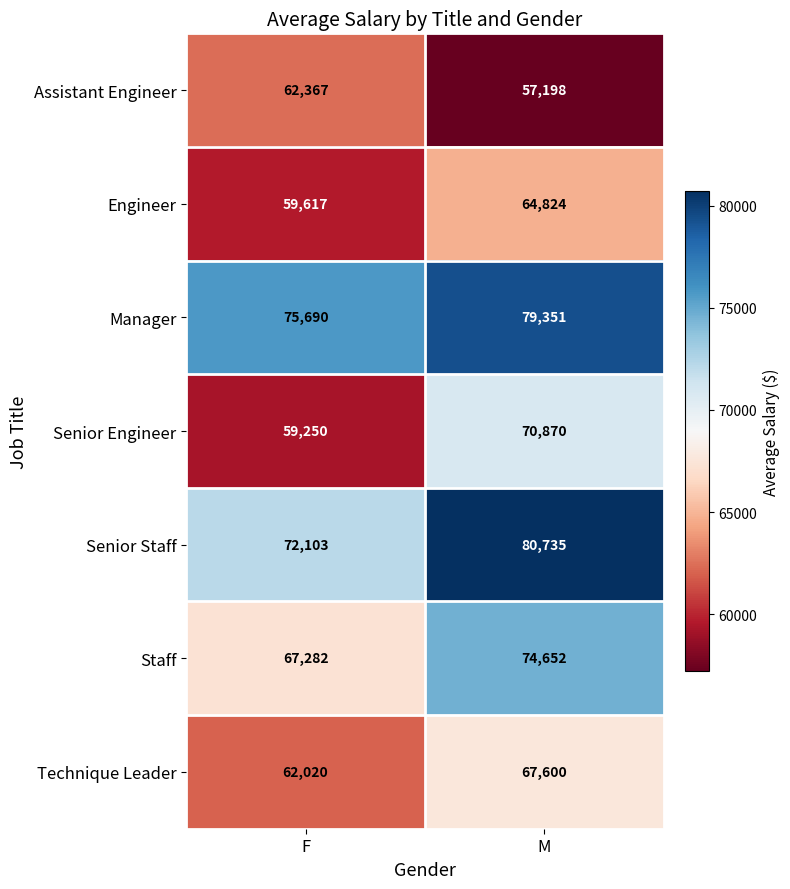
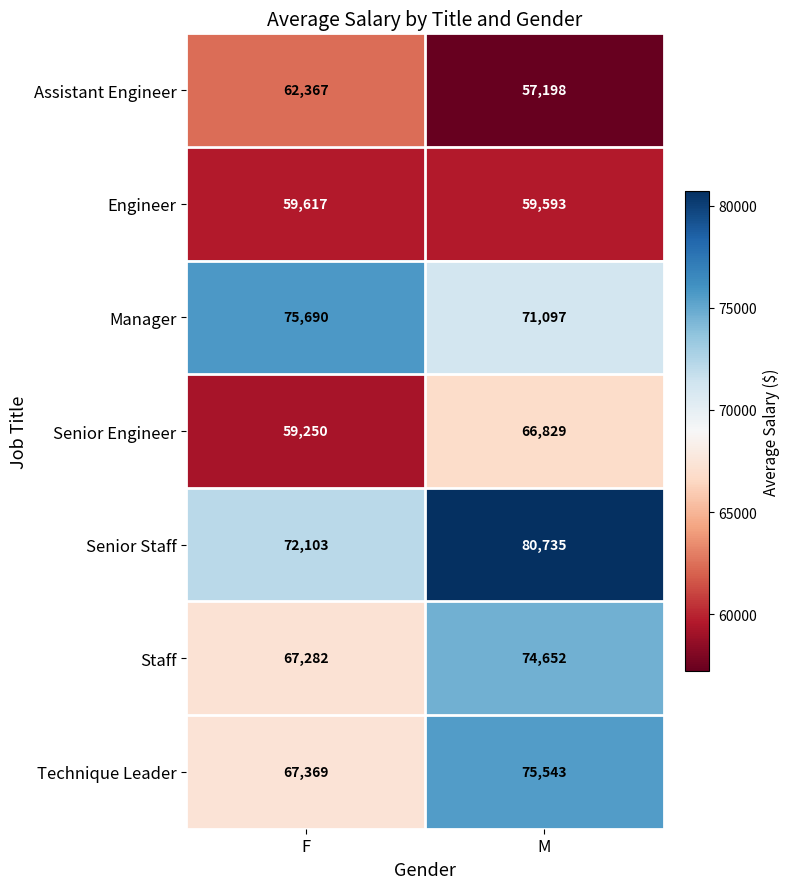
Engineer, M: 64,824 -> 59,593
Manager, M: 79,351 -> 71,097
Senior Engineer, M: 70,870 -> 66,829
Technique Leader, F: 62,020 -> 67,369
Technique Leader, M: 67,600 -> 75,543
